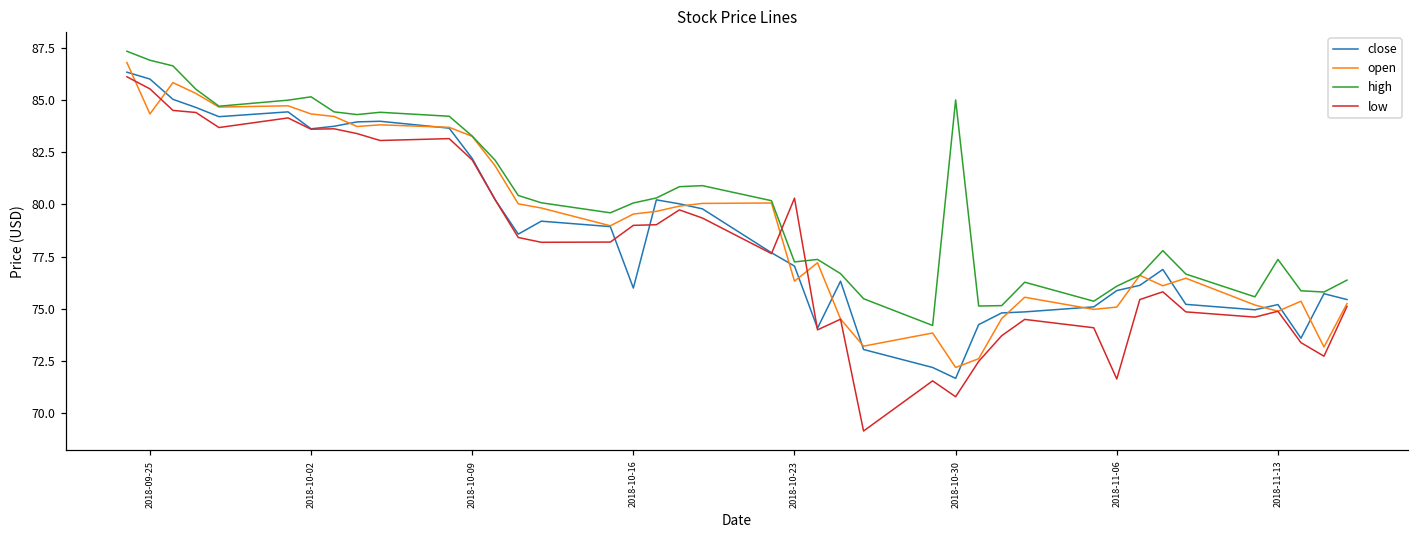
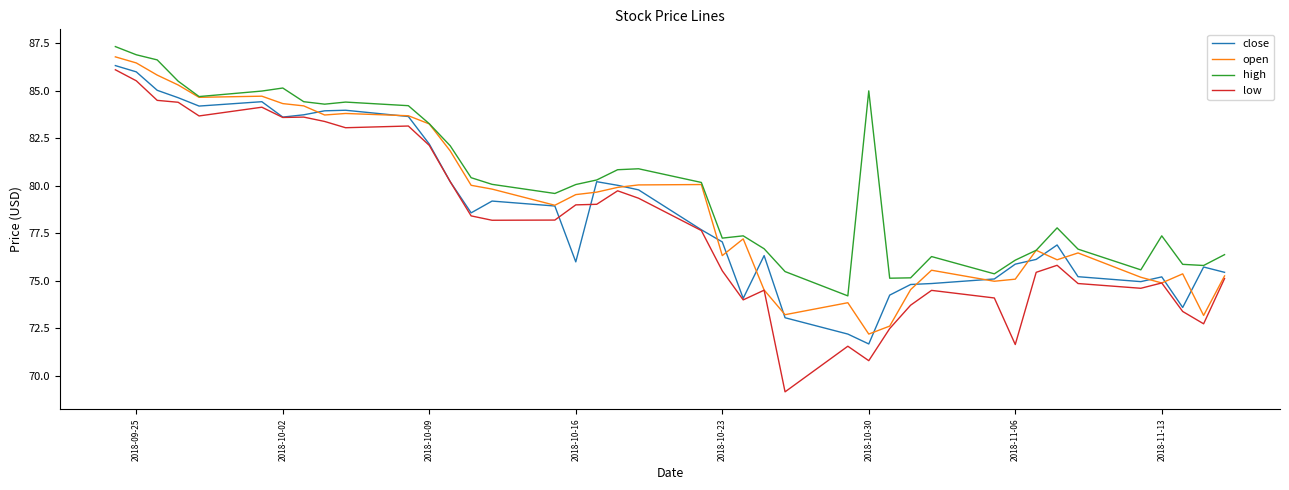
open, 2018-09-25: 84.3 -> 86.5
low, 2018-10-23: 80.3 -> 75.5
